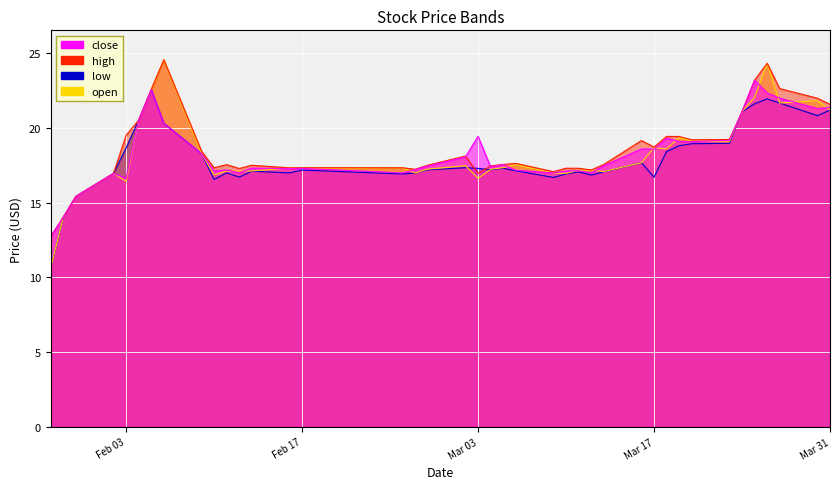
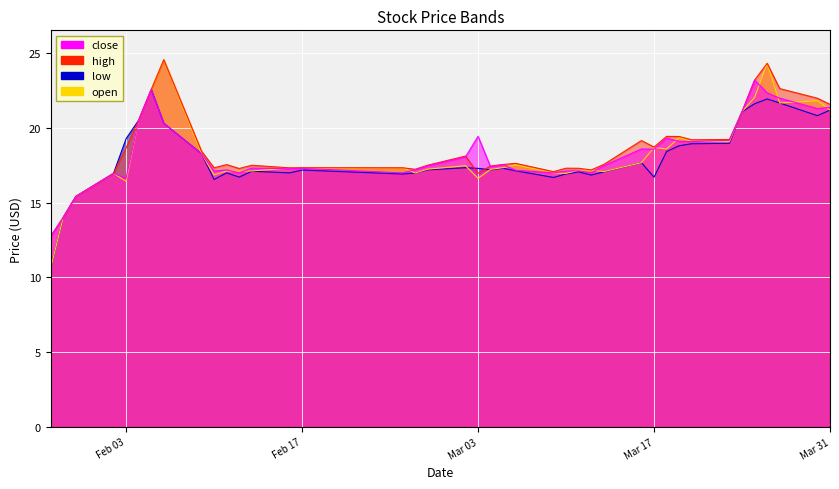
low, Feb 03: 18.7 -> 19.3
high, Feb 03: 19.5 -> 18.7
